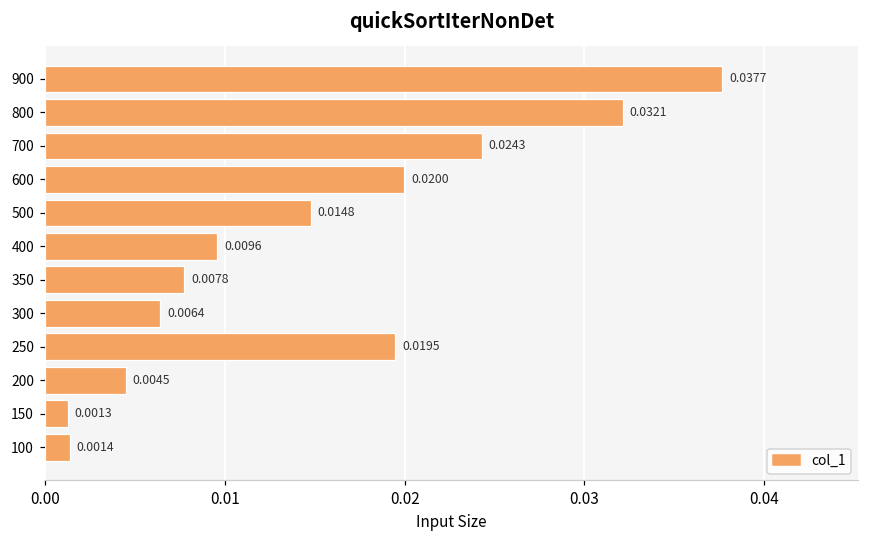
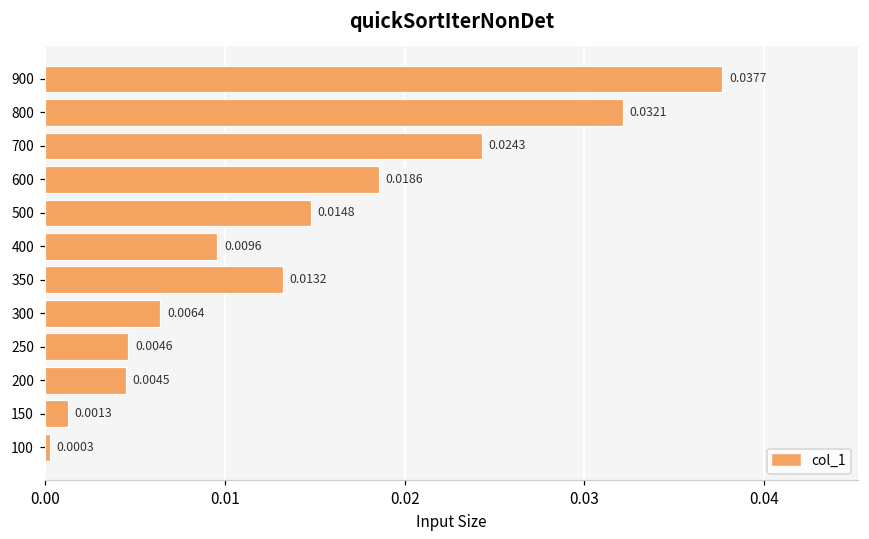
600: 0.0200 -> 0.0186
350: 0.0078 -> 0.0132
250: 0.0195 -> 0.0046
100: 0.0014 -> 0.0003
